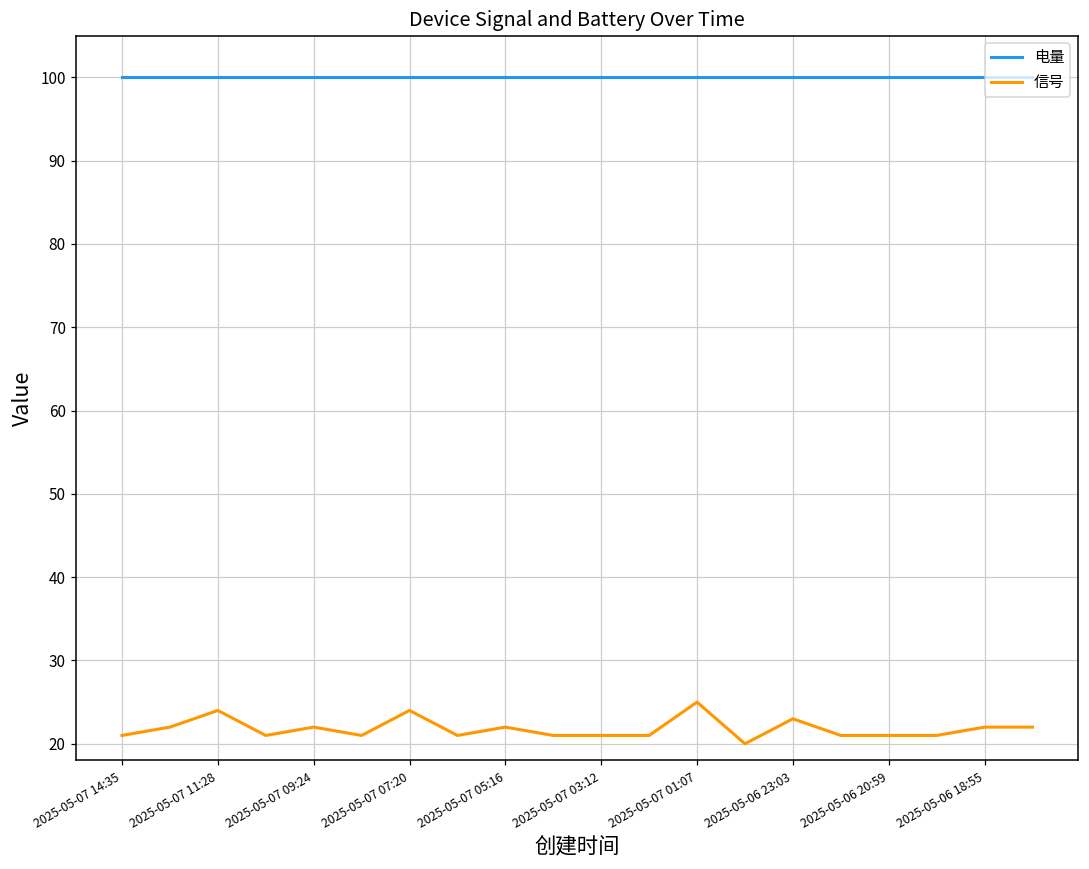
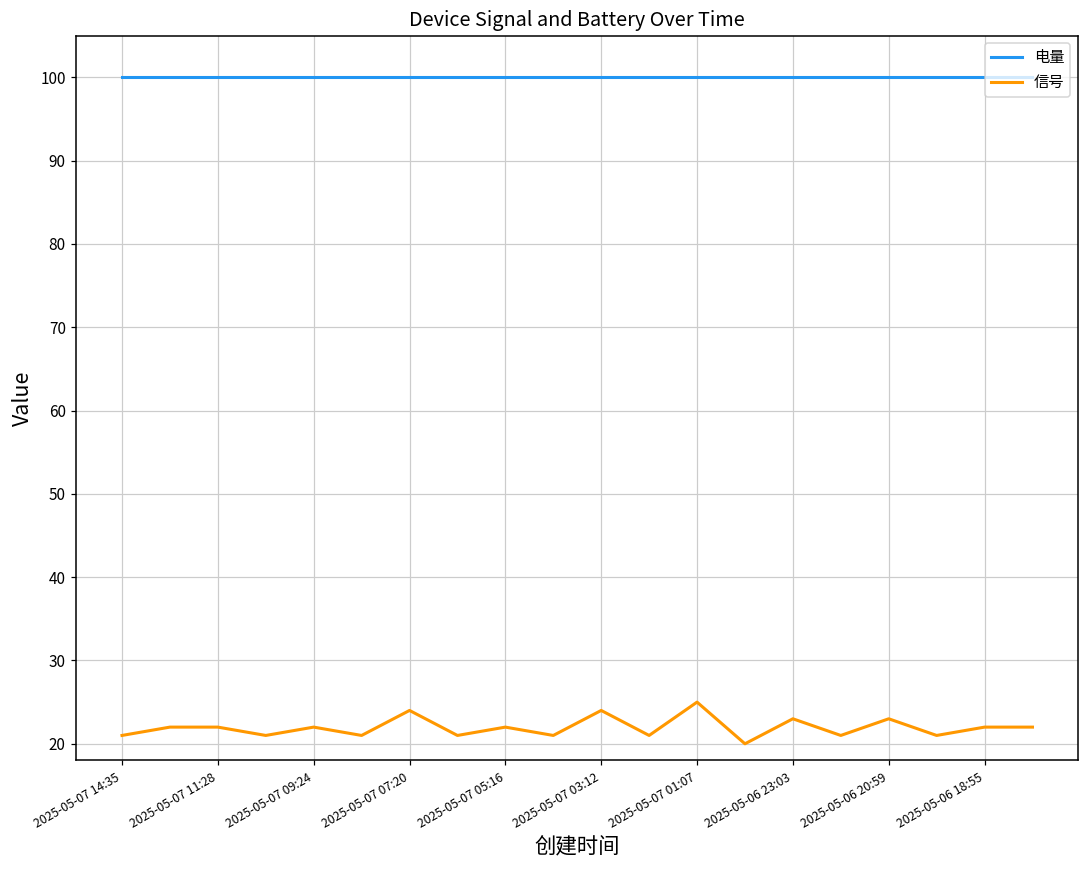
信号, 2025-05-07 11:28: 24 -> 22
信号, 2025-05-07 03:12: 21 -> 24
信号, 2025-05-06 20:59: 21 -> 23
